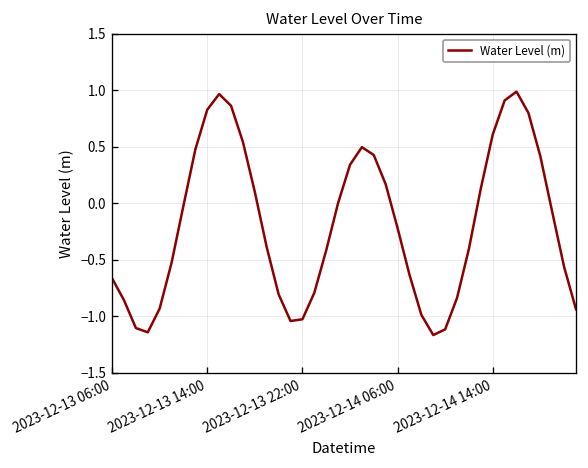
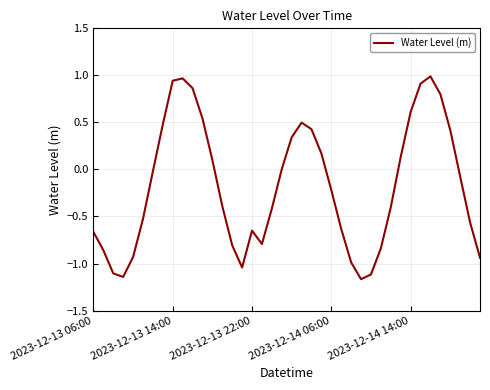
2023-12-13 14:00: 0.8 -> 0.9
2023-12-13 22:00: -1.0 -> -0.7
